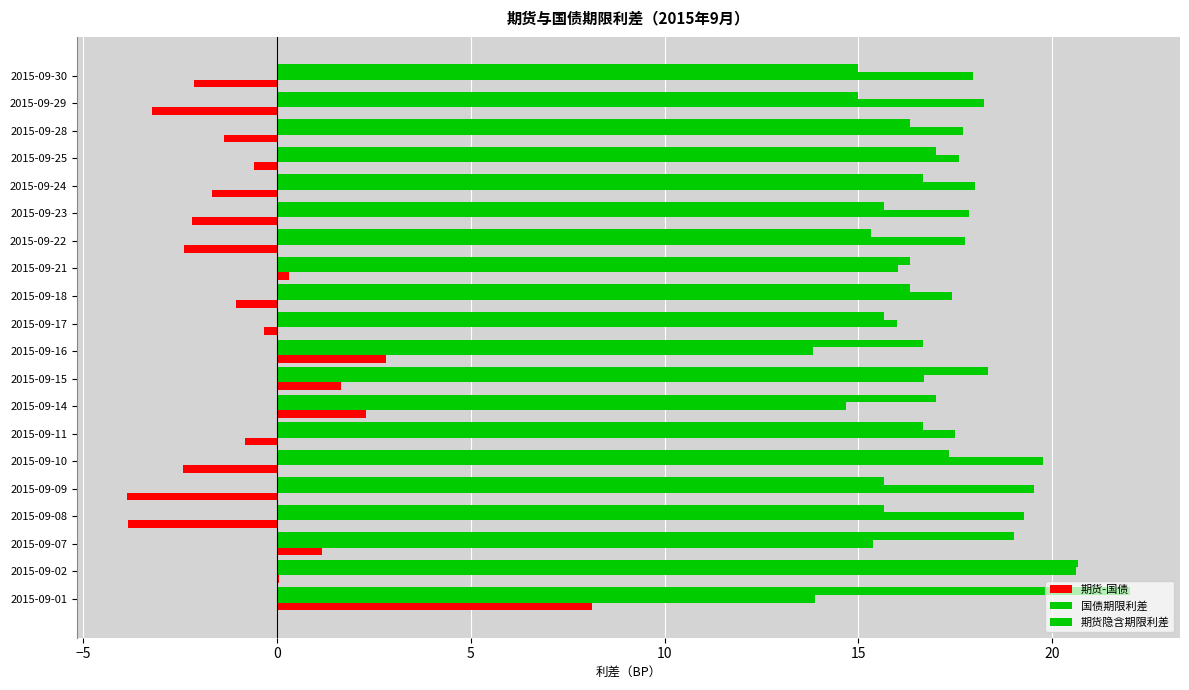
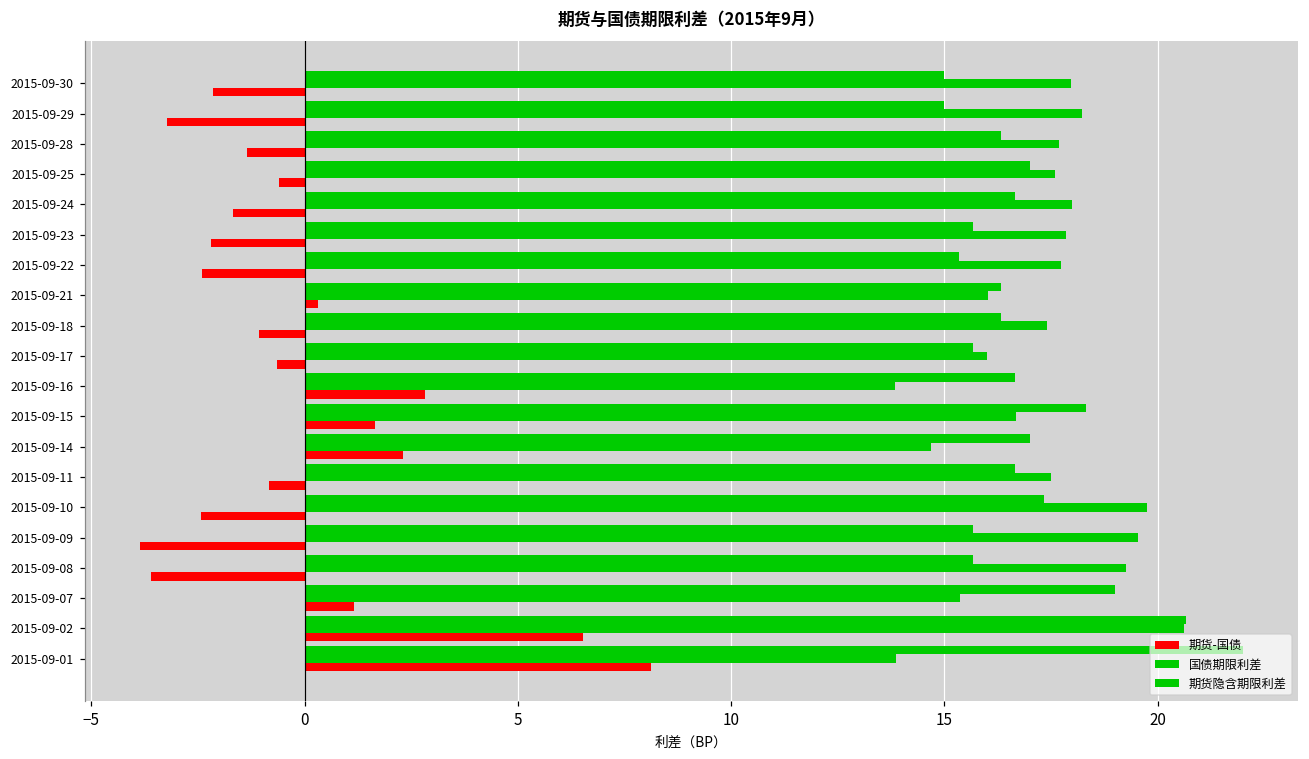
期货-国债, 2015-09-17: -0.3 -> -0.6
期货-国债, 2015-09-08: -3.8 -> -3.6
期货-国债, 2015-09-02: 0.0 -> 6.5
